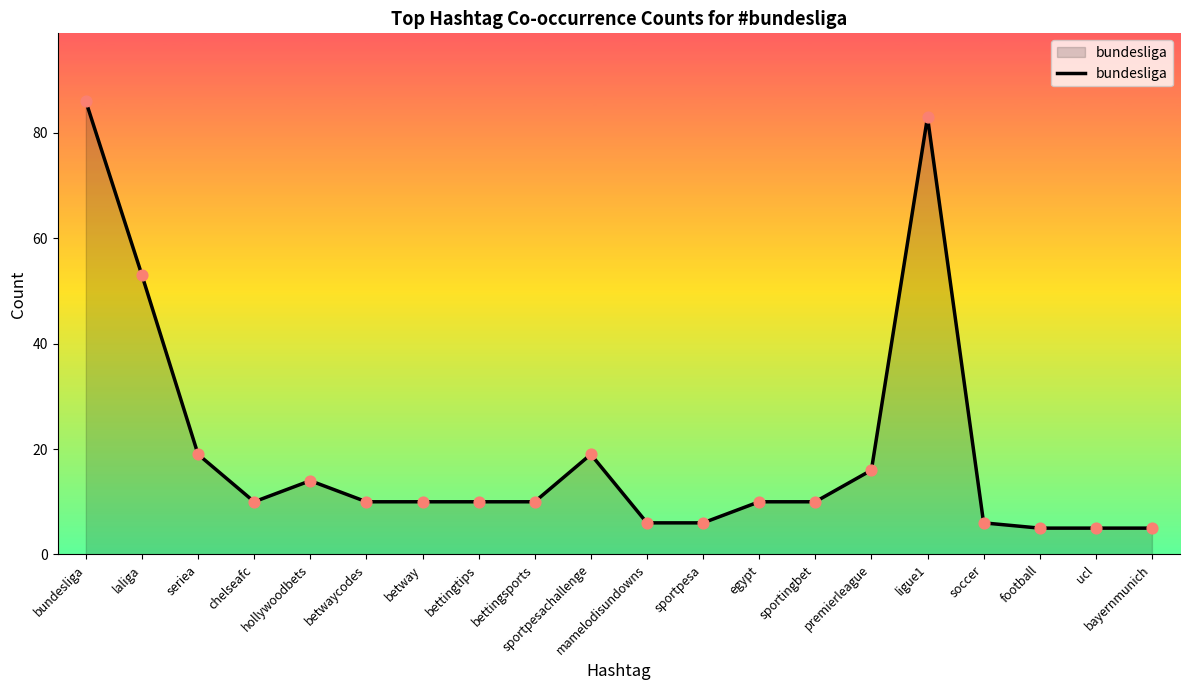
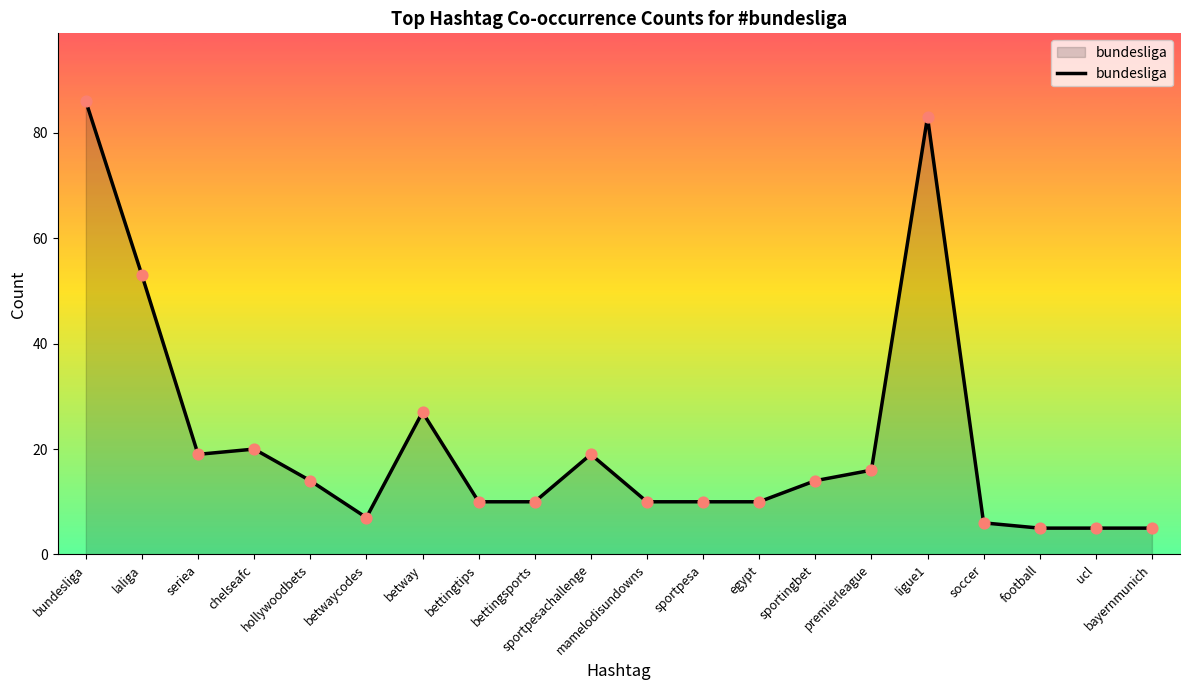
chelseafc: 10 -> 20
betwaycodes: 10 -> 7
betway: 10 -> 27
mamelodisundowns: 6 -> 10
sportpesa: 6 -> 10
sportingbet: 10 -> 14
